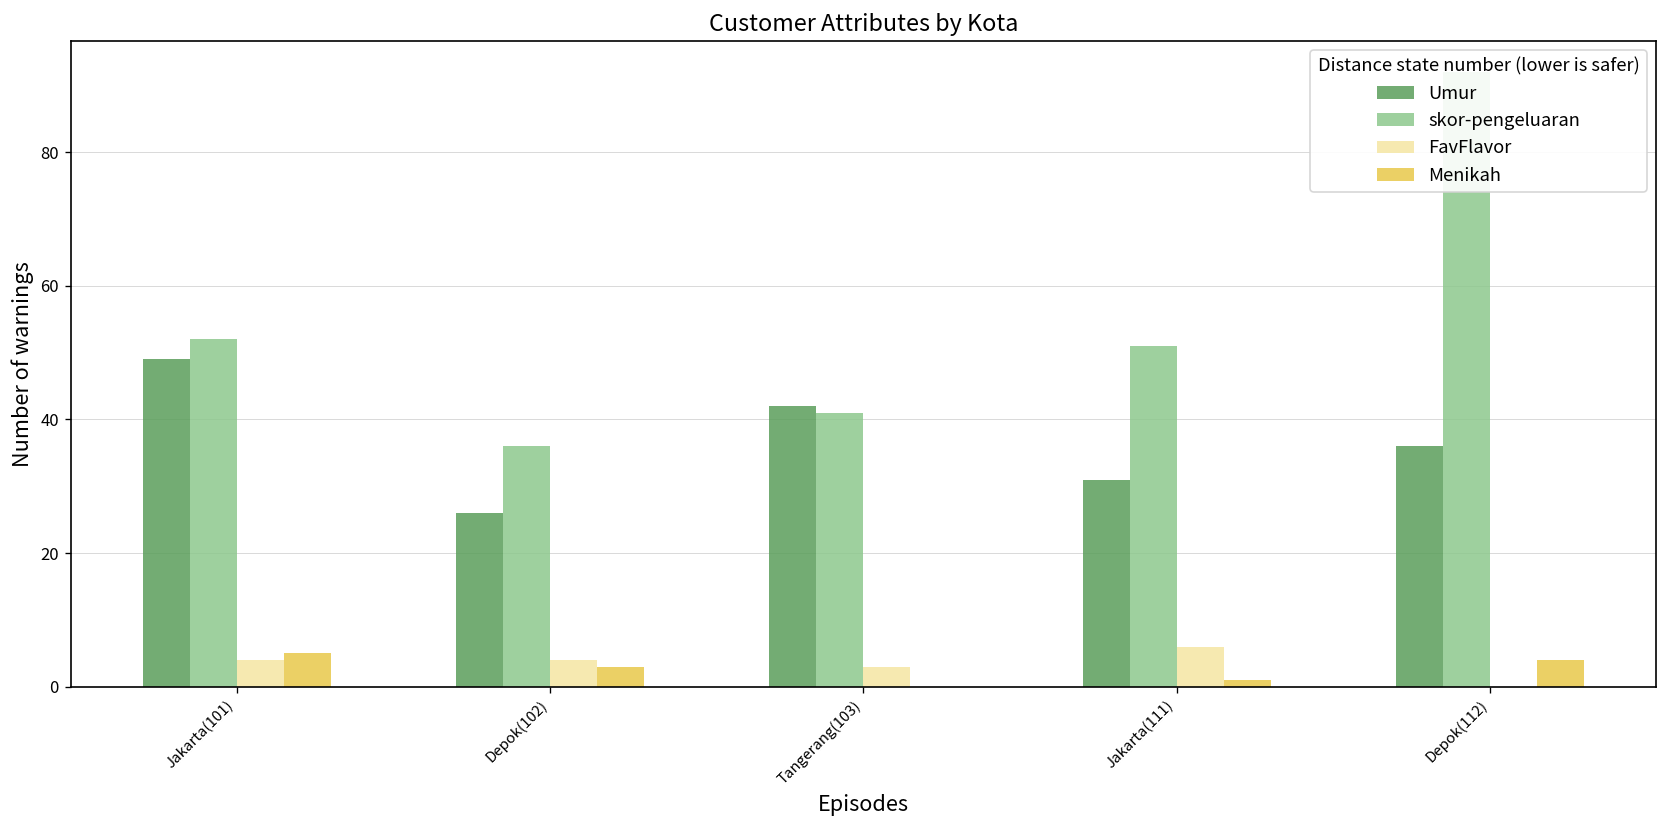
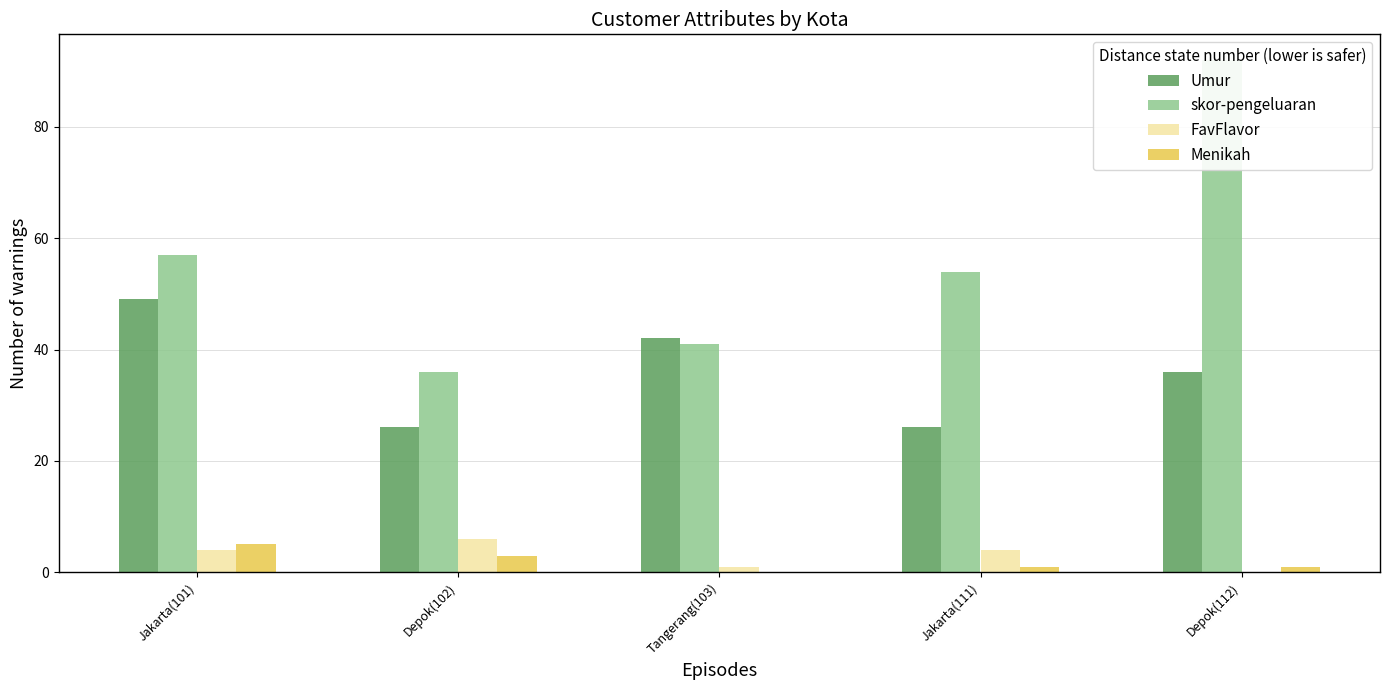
skor-pengeluaran, Jakarta(101): 52 -> 57
FavFlavor, Depok(102): 4 -> 6
FavFlavor, Tangerang(103): 3 -> 1
Umur, Jakarta(111): 31 -> 26
skor-pengeluaran, Jakarta(111): 51 -> 54
FavFlavor, Jakarta(111): 6 -> 4
Menikah, Depok(112): 4 -> 1
